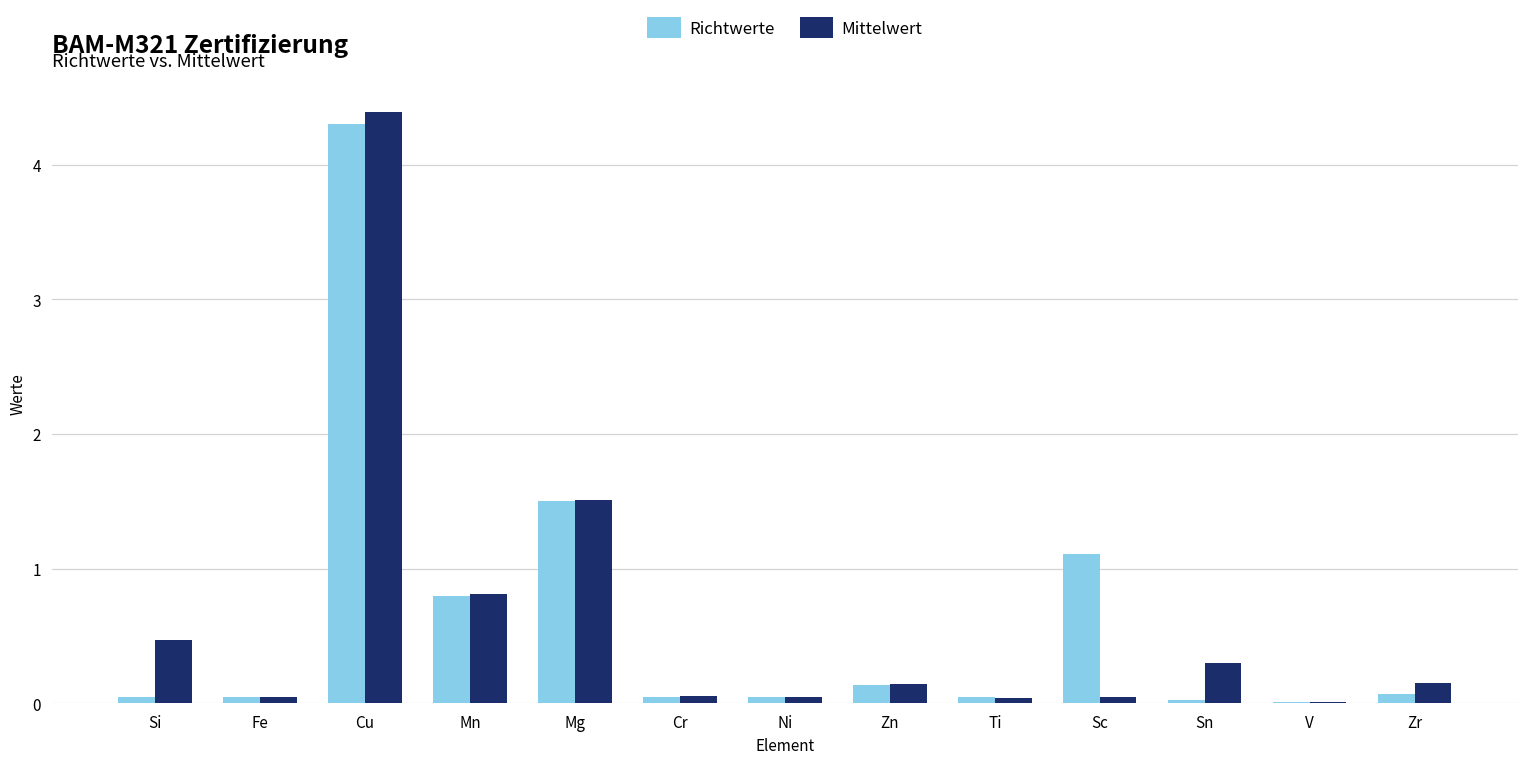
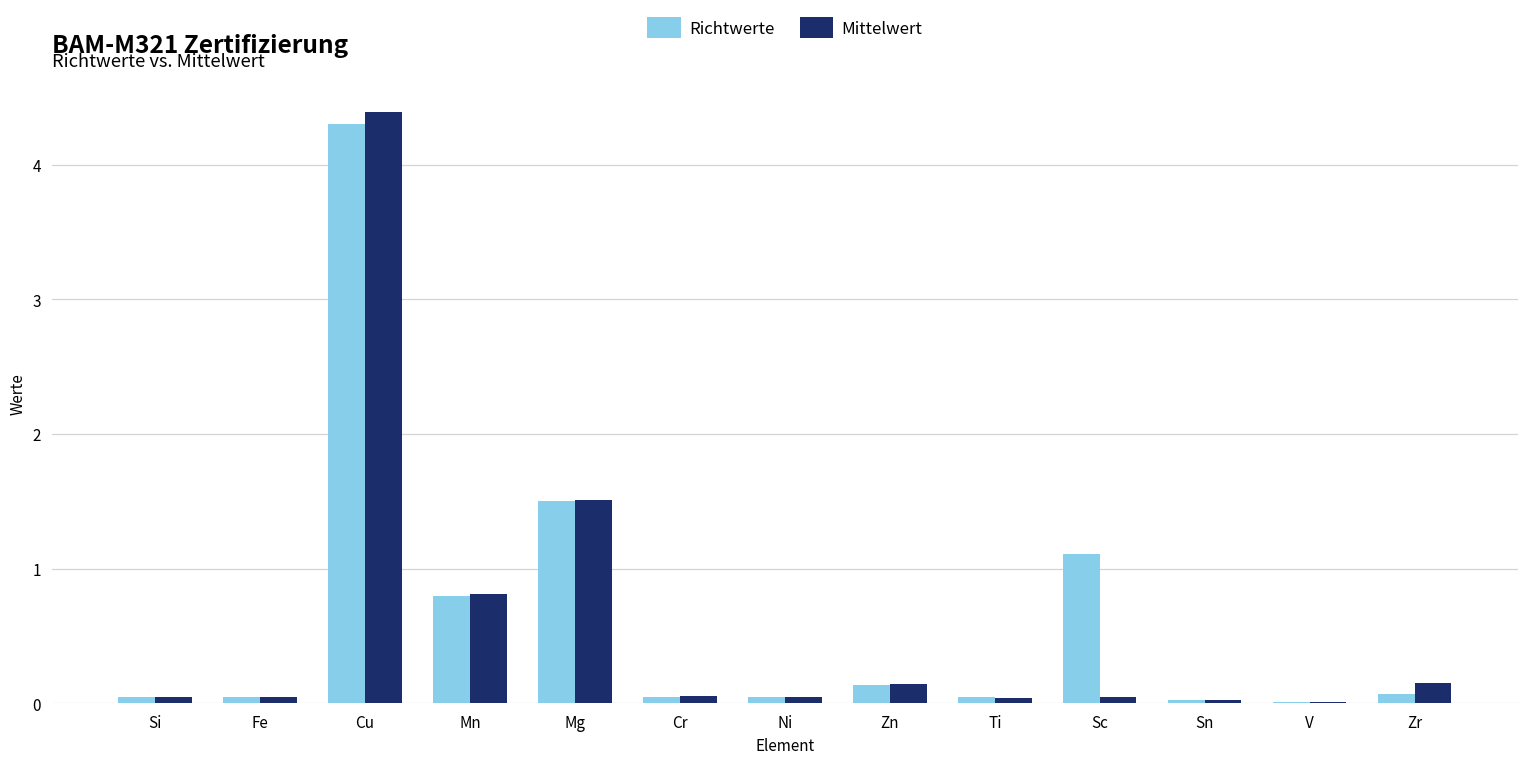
Mittelwert, Si: 0.47 -> 0.05
Mittelwert, Sn: 0.30 -> 0.03
